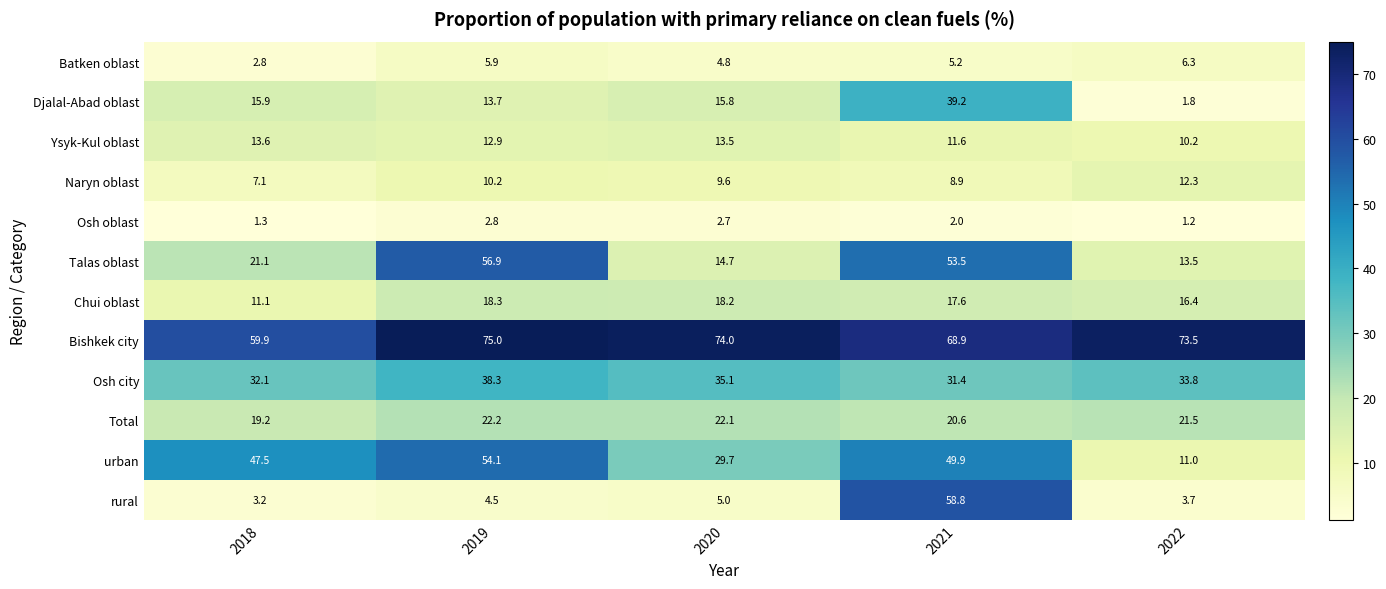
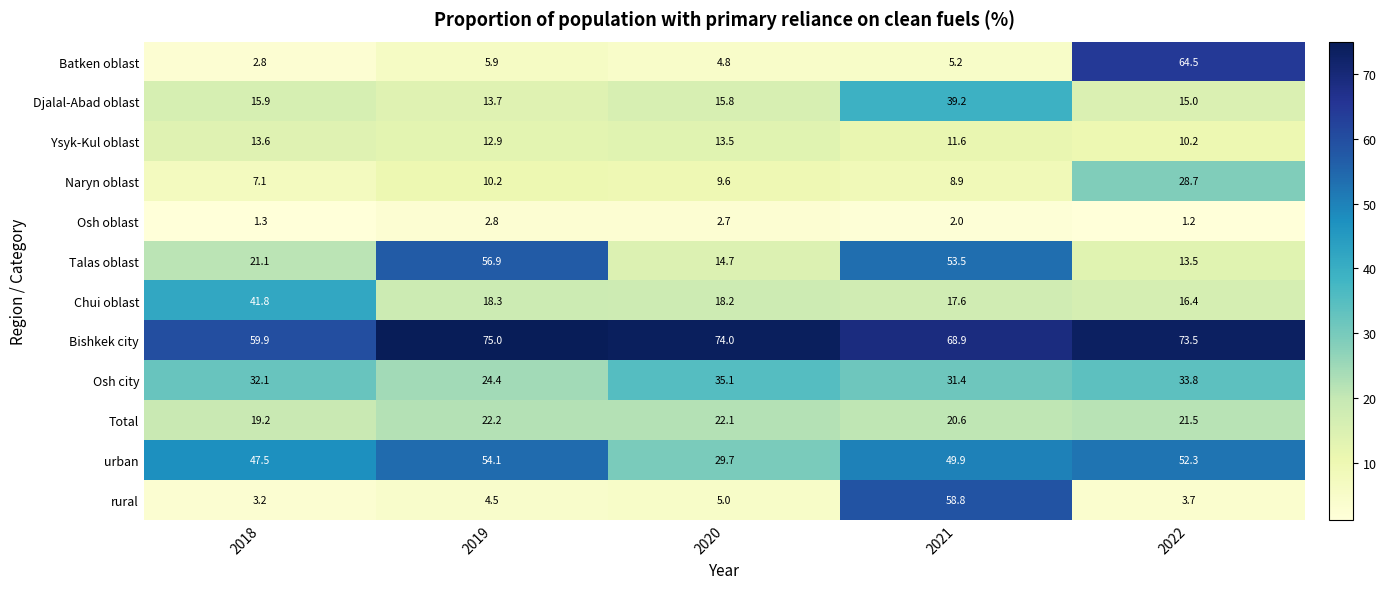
Batken oblast, 2022: 6.3 -> 64.5
Djalal-Abad oblast, 2022: 1.8 -> 15.0
Naryn oblast, 2022: 12.3 -> 28.7
Chui oblast, 2018: 11.1 -> 41.8
Osh city, 2019: 38.3 -> 24.4
urban, 2022: 11.0 -> 52.3
